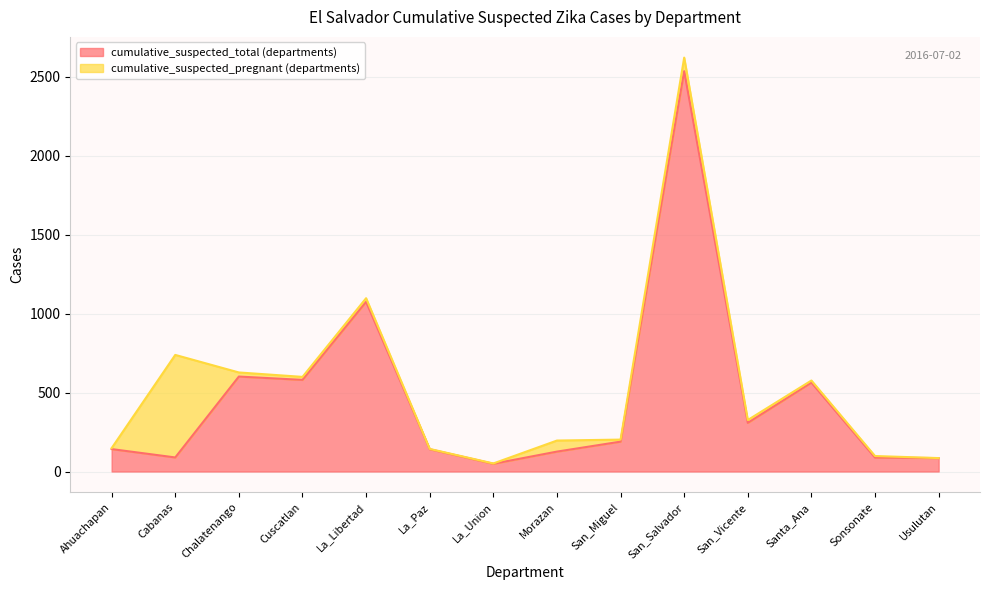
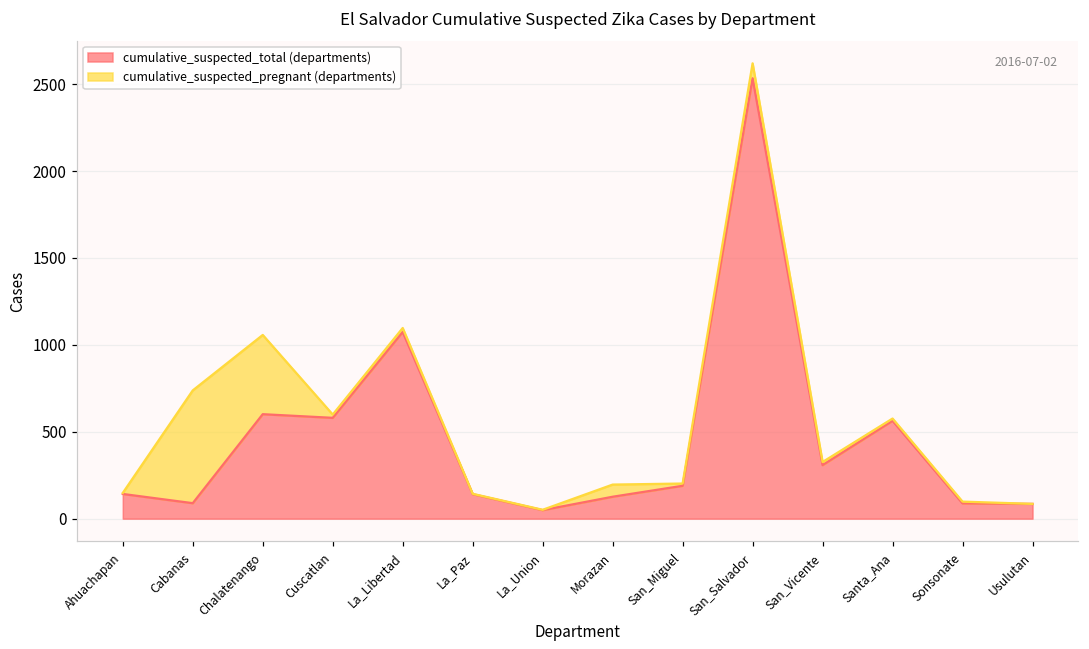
cumulative_suspected_pregnant (departments), Chalatenango: 30 -> 460
